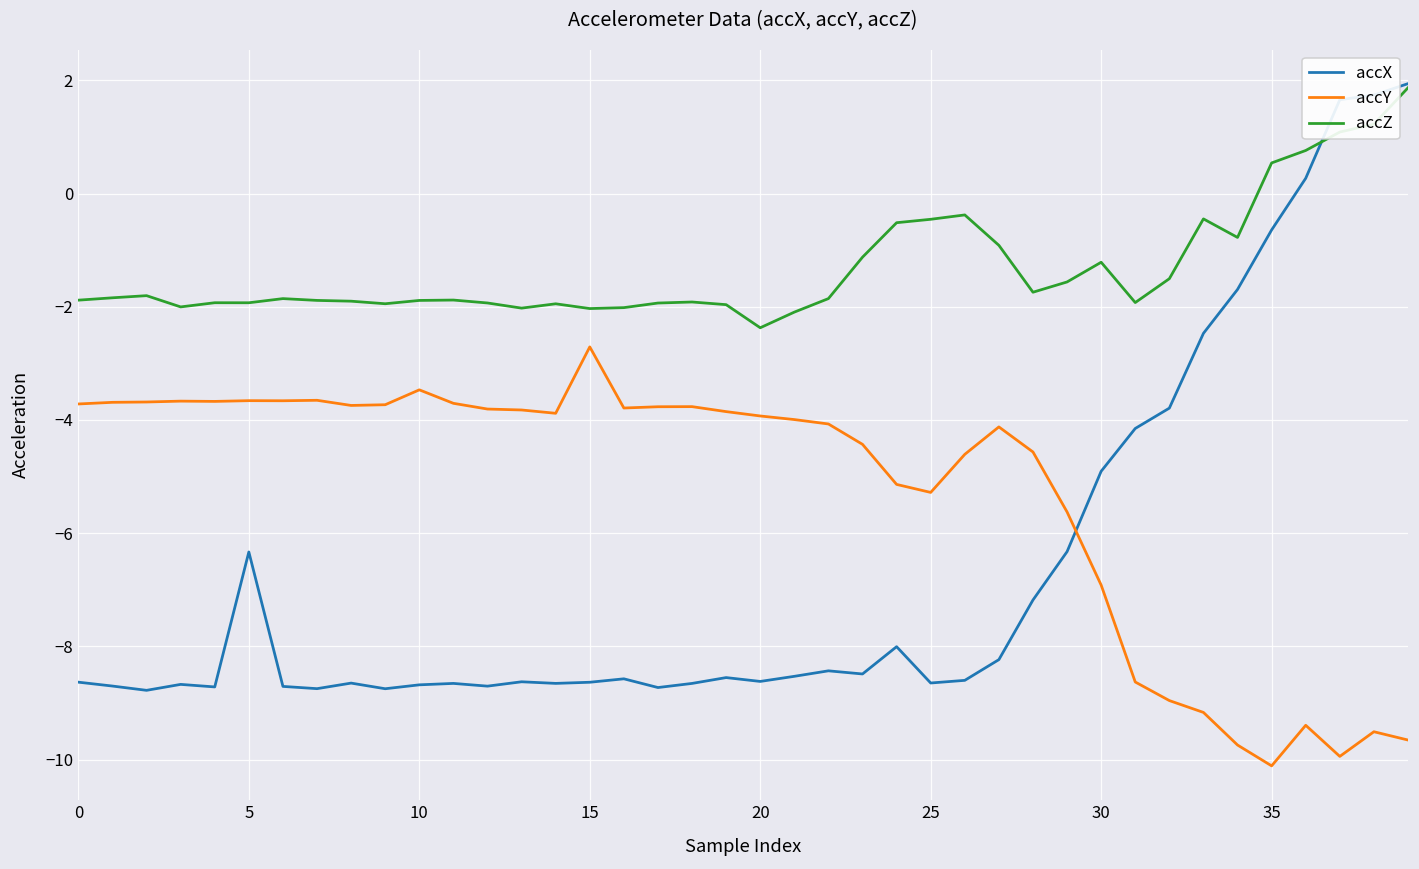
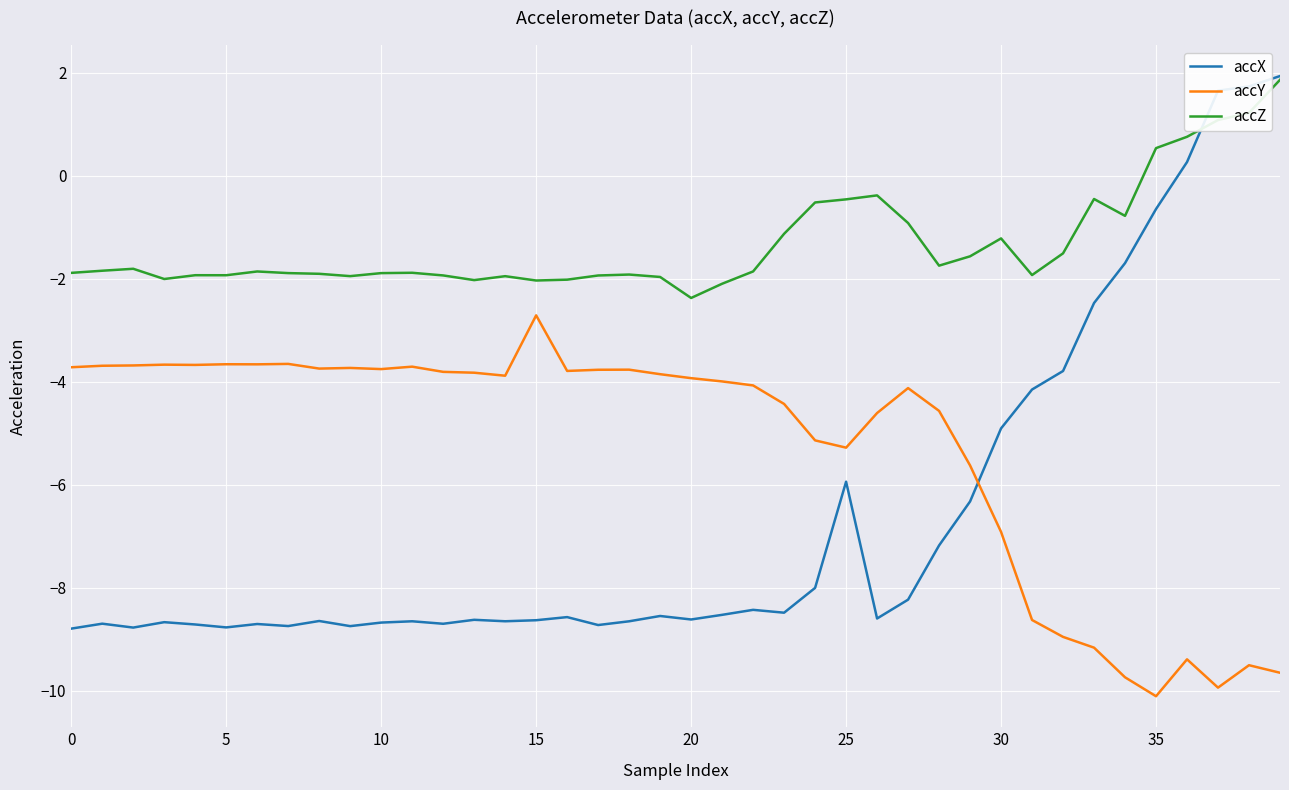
accX, 0: -8.6 -> -8.8
accX, 5: -6.3 -> -8.8
accY, 10: -3.5 -> -3.8
accX, 25: -8.6 -> -5.9
